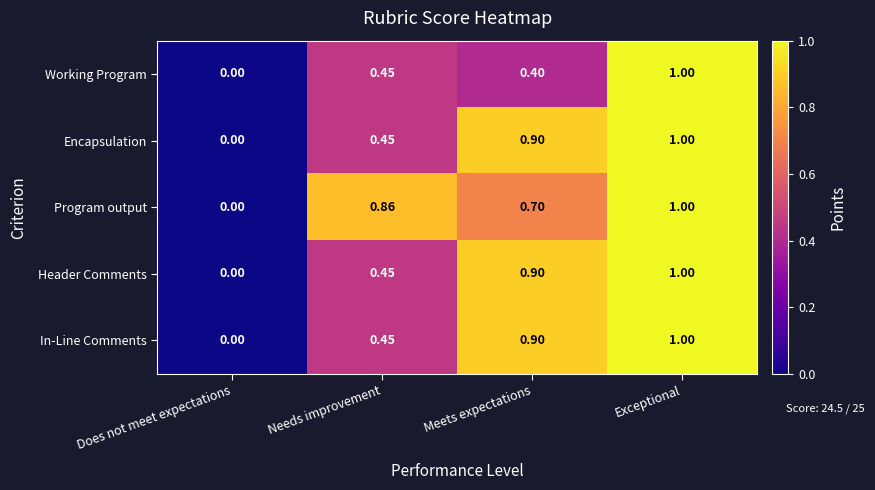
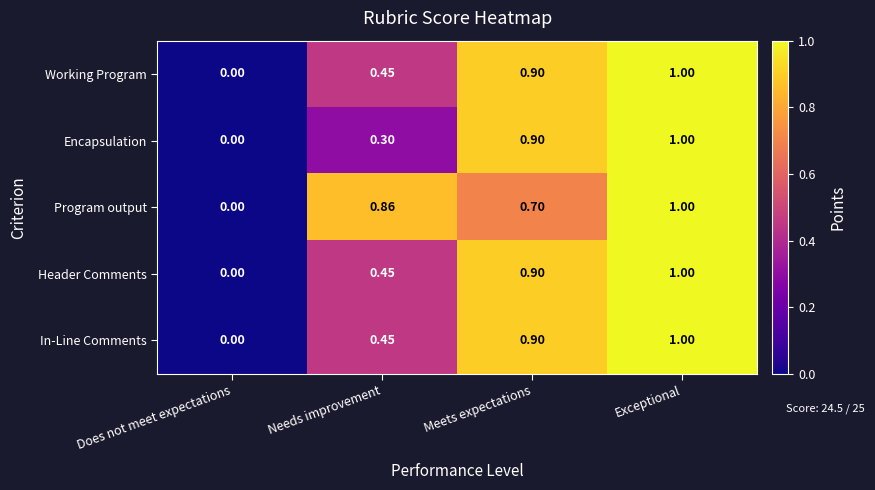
Working Program, Meets expectations: 0.40 -> 0.90
Encapsulation, Needs improvement: 0.45 -> 0.30
